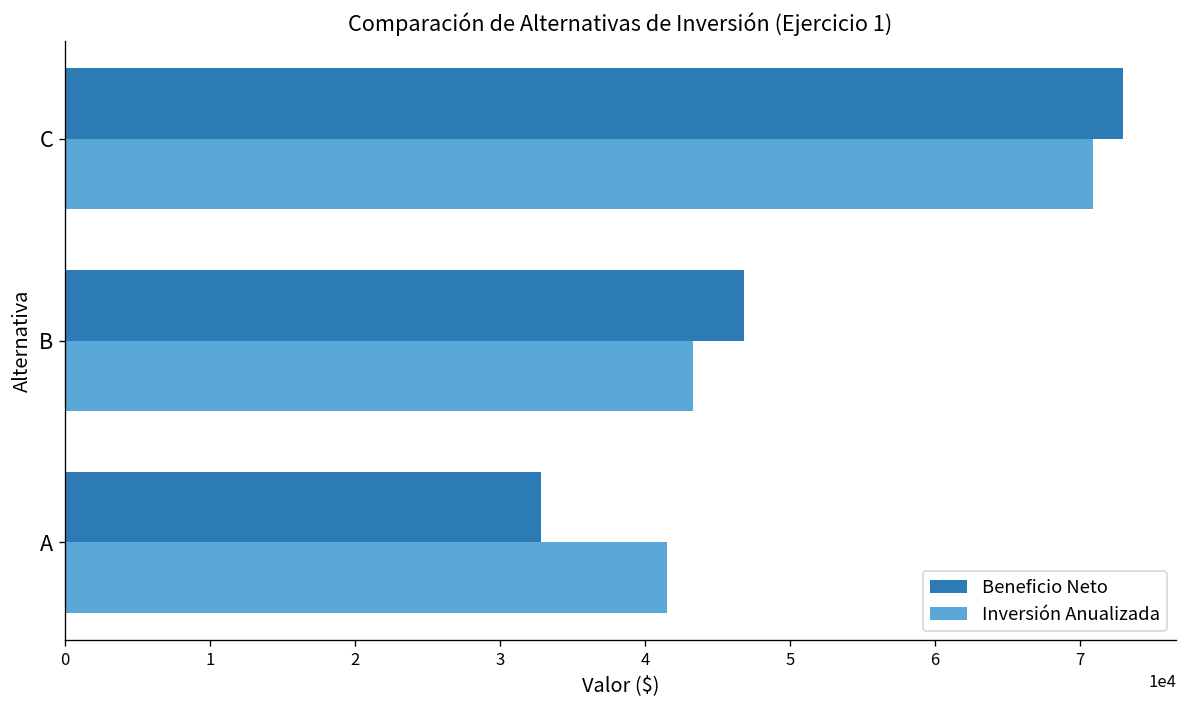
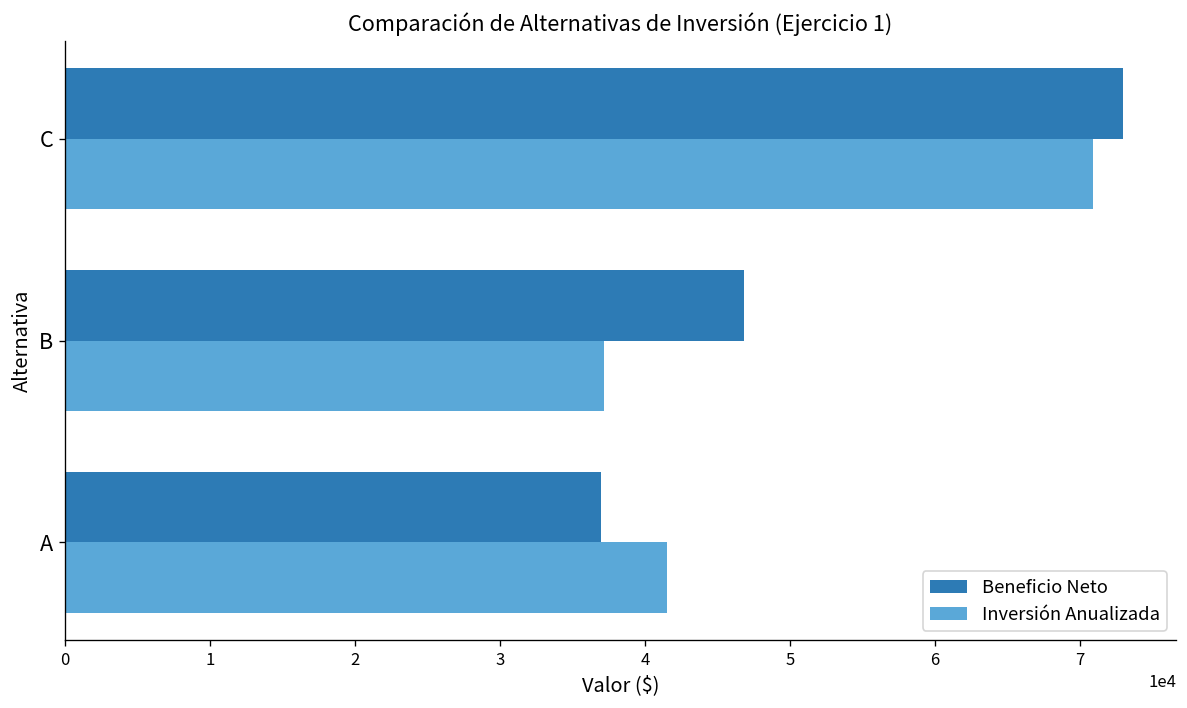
Inversión Anualizada, B: 43300 -> 37200
Beneficio Neto, A: 32800 -> 37000
